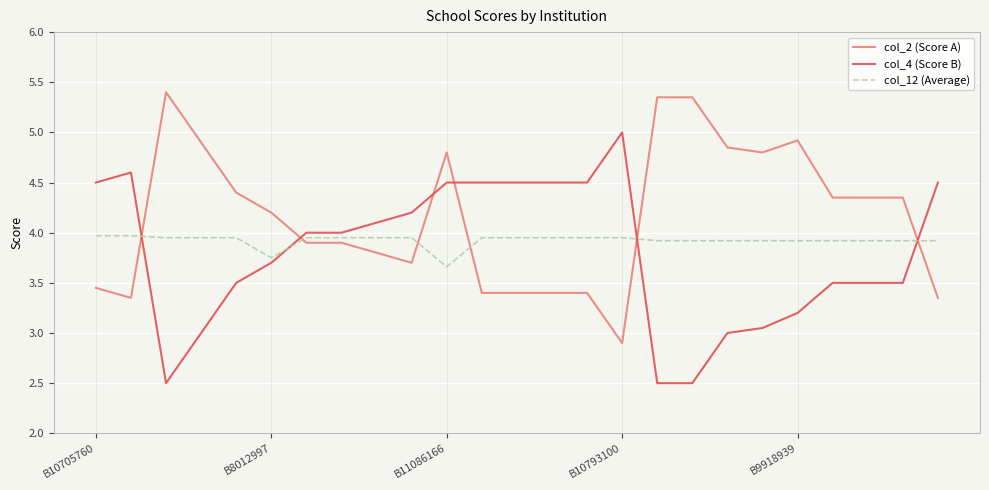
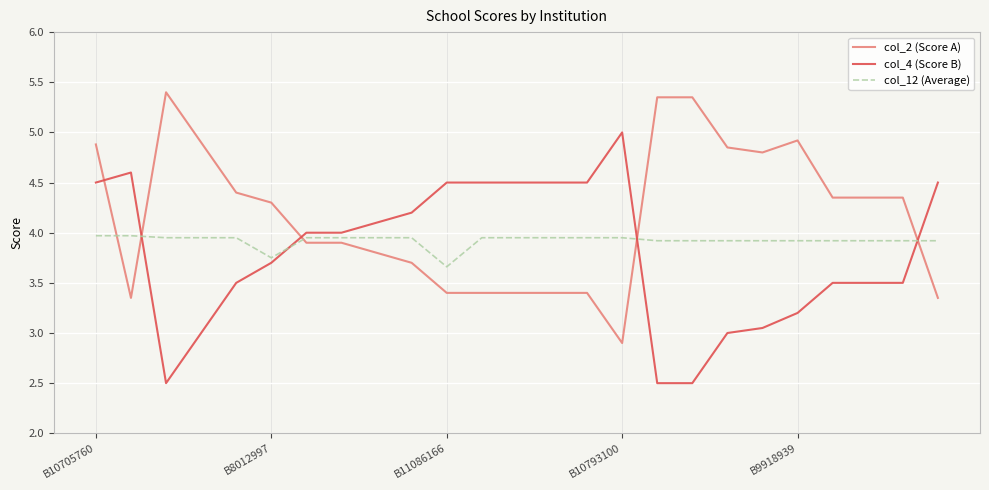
col_2 (Score A), B10705760: 3.45 -> 4.88
col_2 (Score A), B8012997: 4.2 -> 4.3
col_2 (Score A), B11086166: 4.8 -> 3.4
